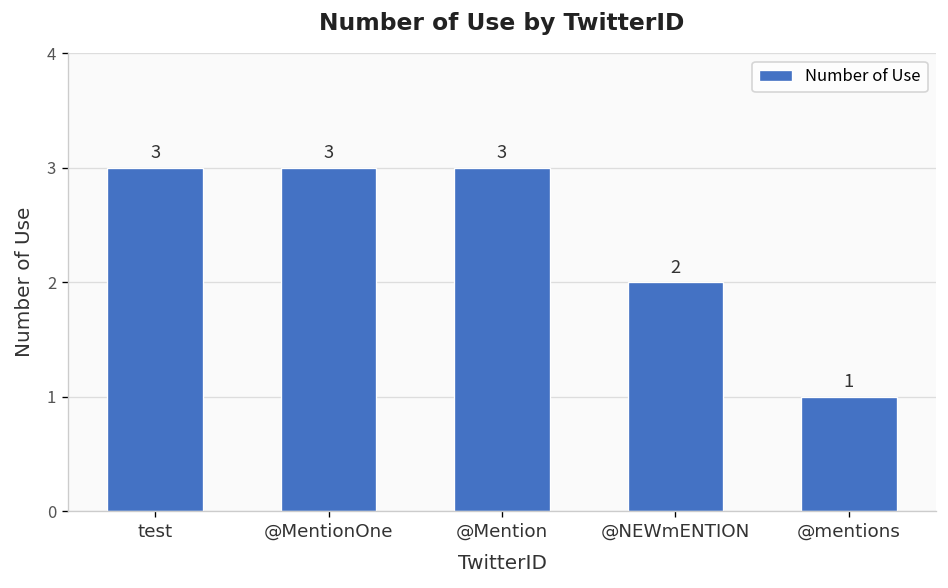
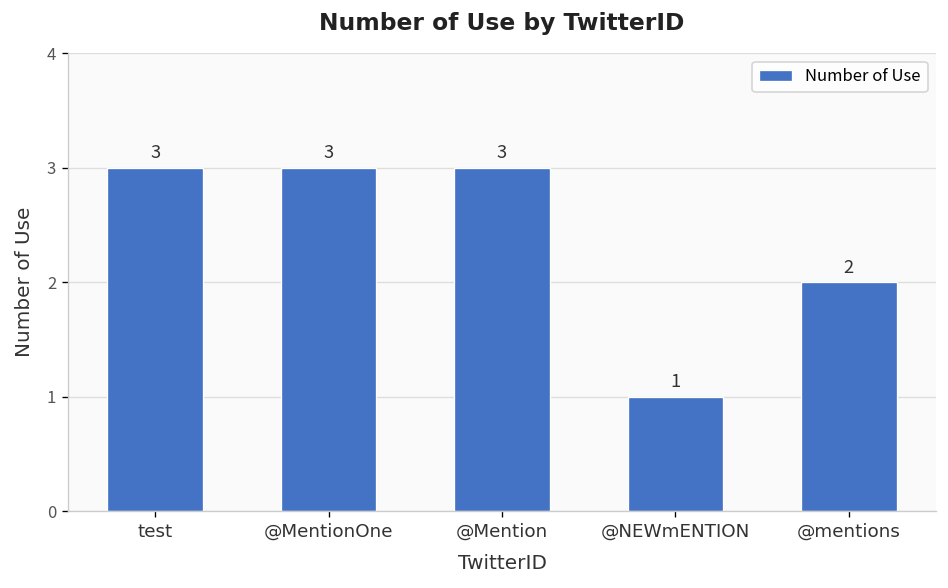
@NEWmENTION: 2 -> 1
@mentions: 1 -> 2
